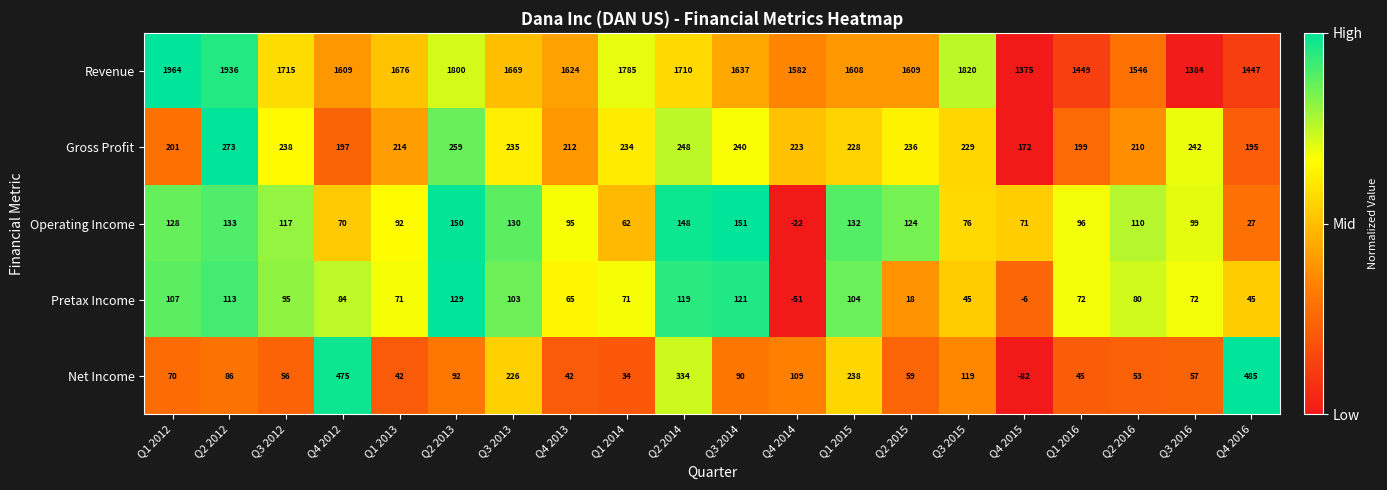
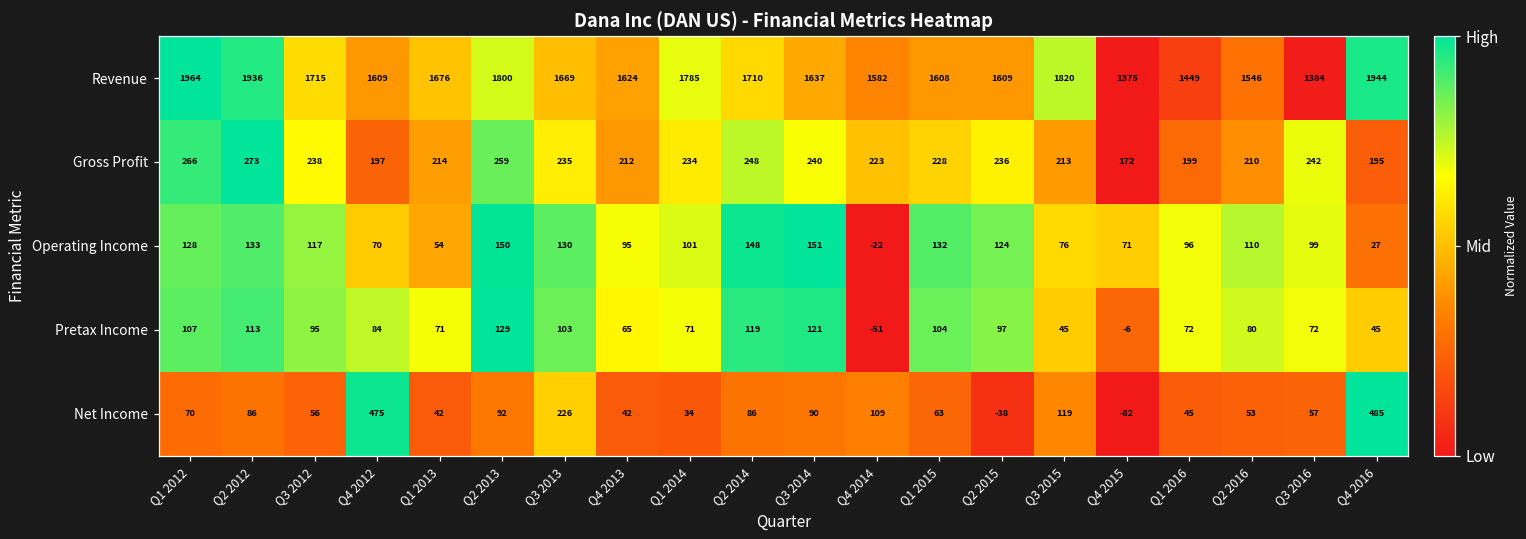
Revenue, Q4 2016: 1447 -> 1944
Gross Profit, Q1 2012: 201 -> 266
Gross Profit, Q3 2015: 229 -> 213
Operating Income, Q1 2013: 92 -> 54
Operating Income, Q1 2014: 62 -> 101
Pretax Income, Q2 2015: 18 -> 97
Net Income, Q2 2014: 334 -> 86
Net Income, Q1 2015: 238 -> 63
Net Income, Q2 2015: 59 -> -38
